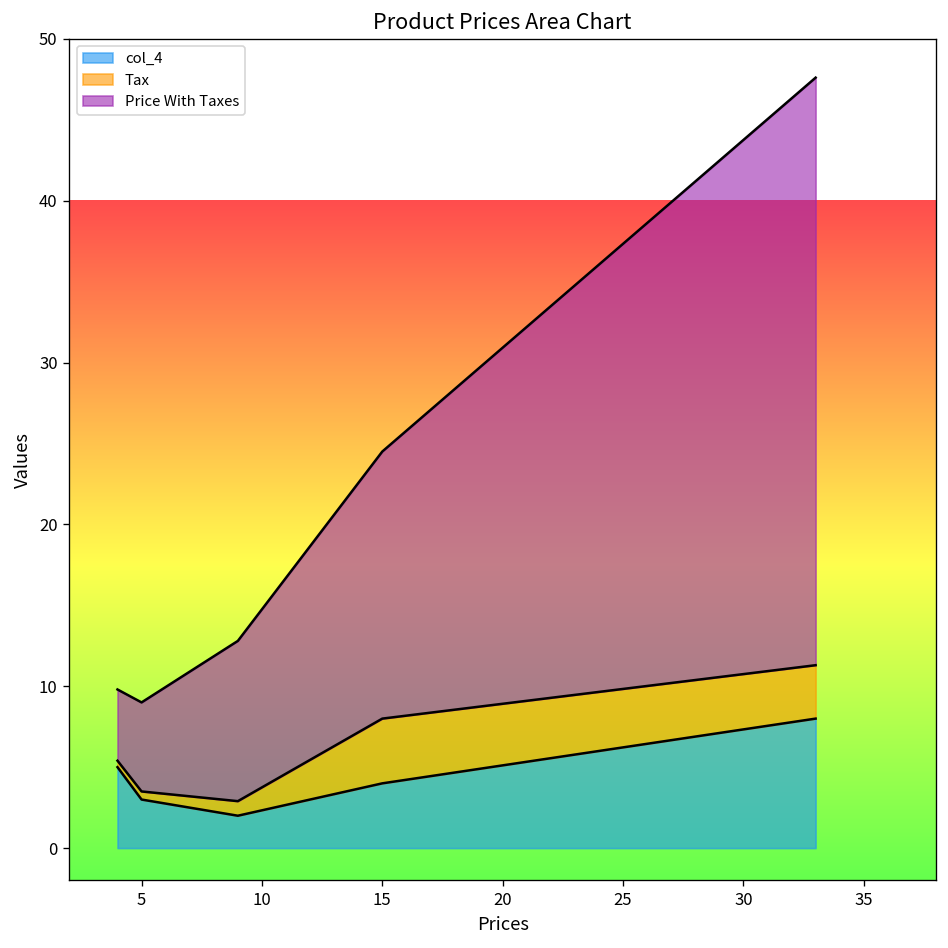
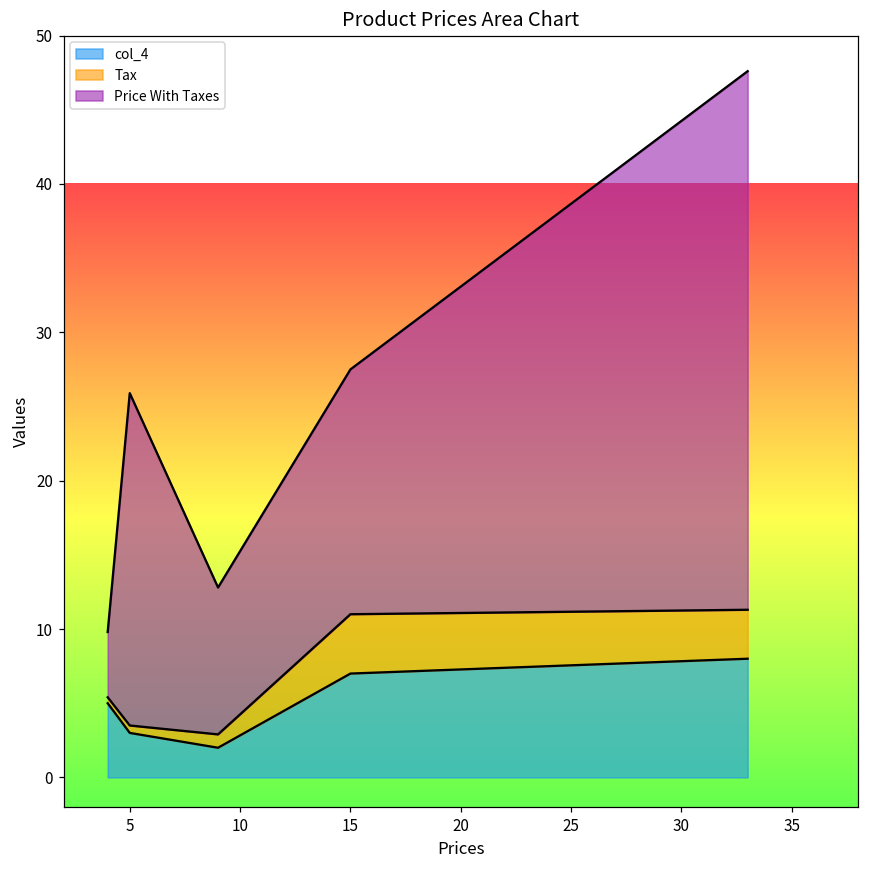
Price With Taxes, 5: 5.5 -> 22.4
col_4, 15: 4 -> 7
